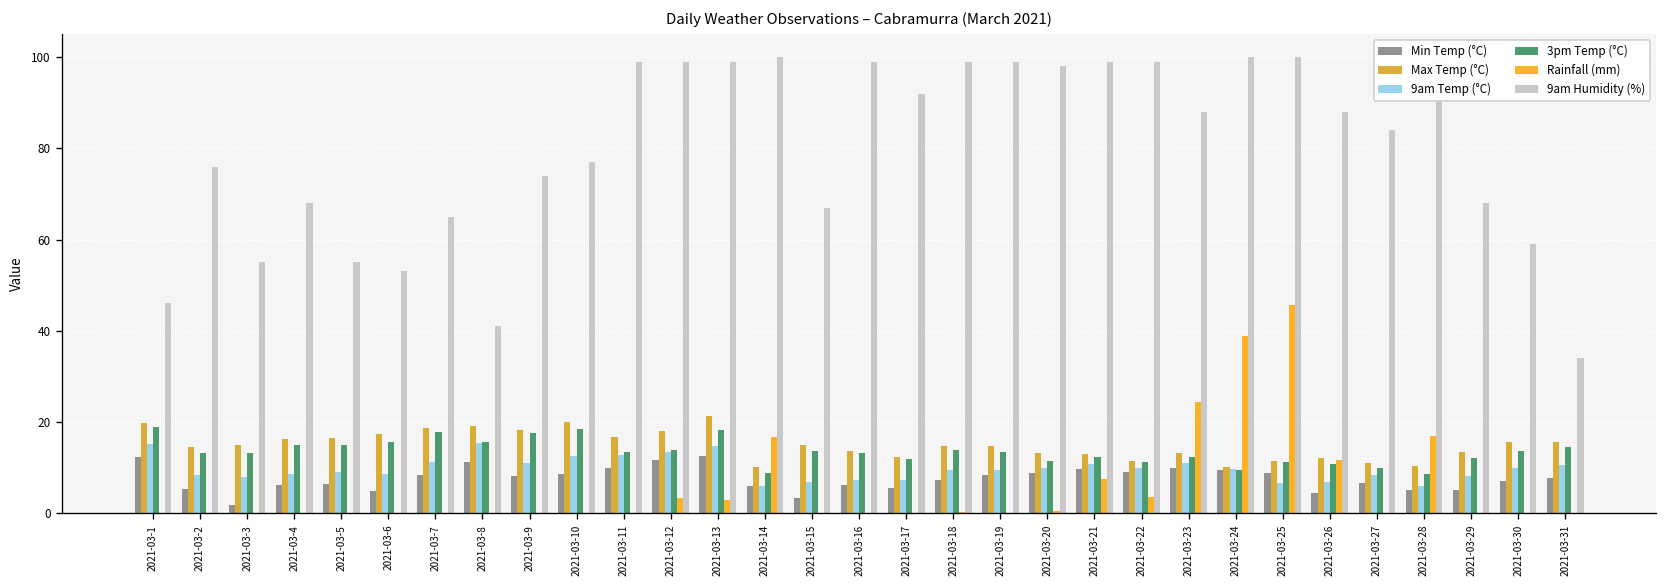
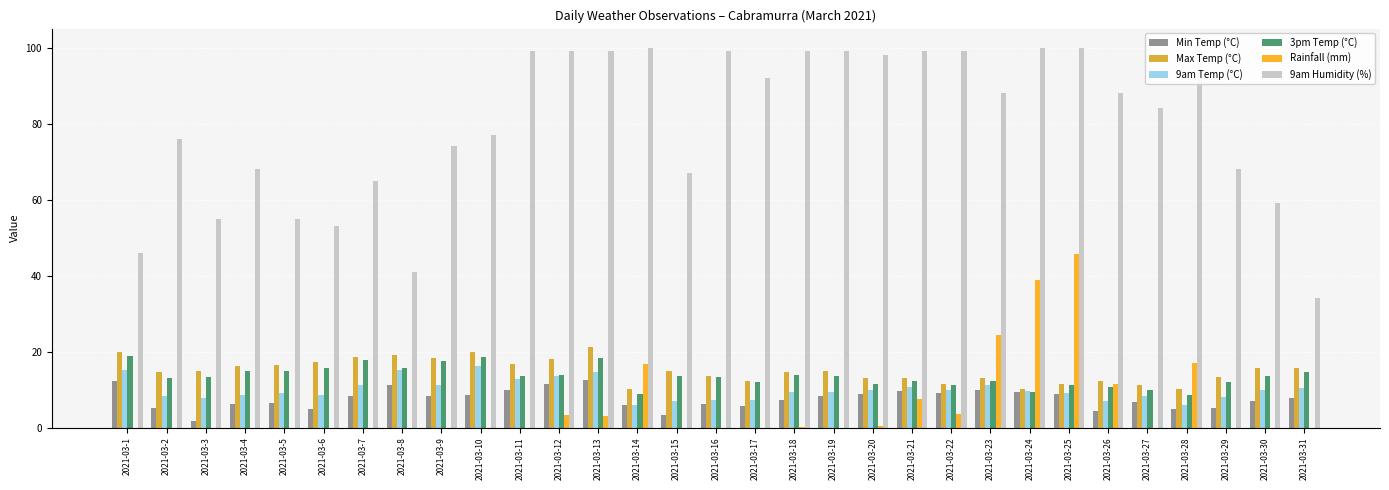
9am Temp (°C), 2021-03-10: 13 -> 16
9am Temp (°C), 2021-03-25: 7 -> 9
